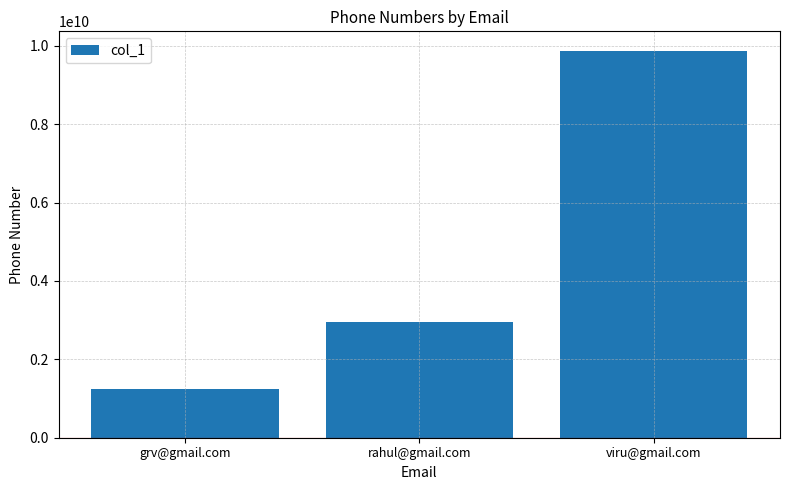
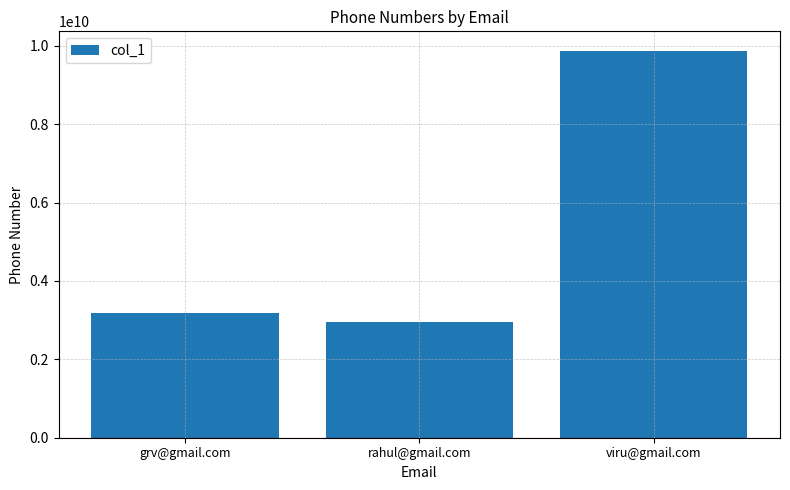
grv@gmail.com: 1200000000 -> 3200000000
